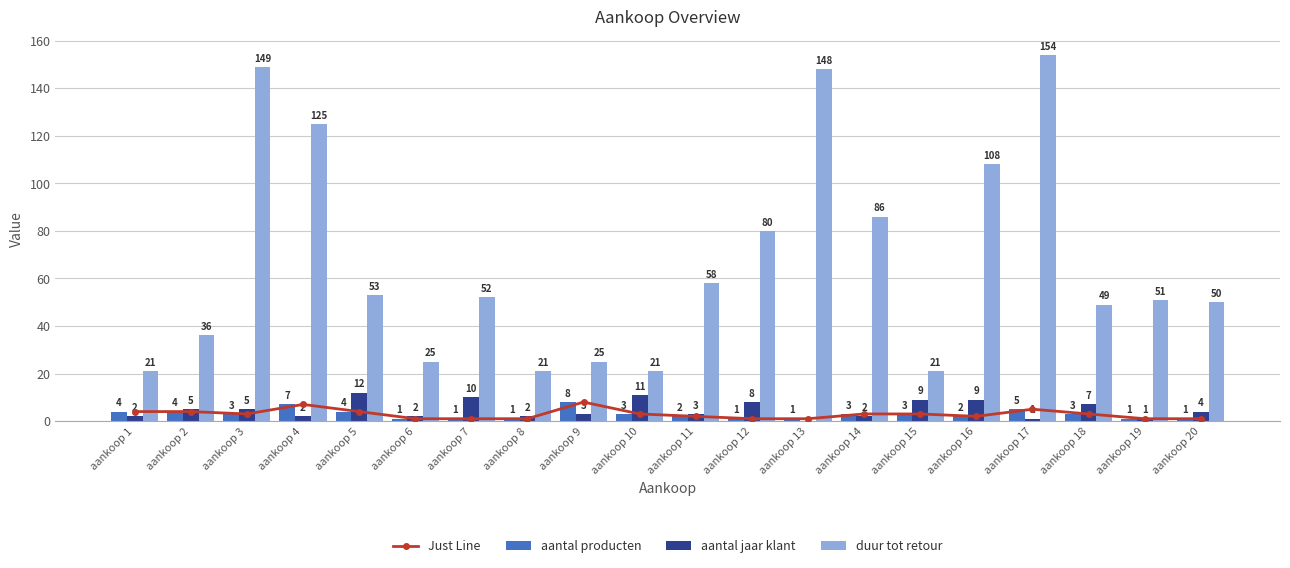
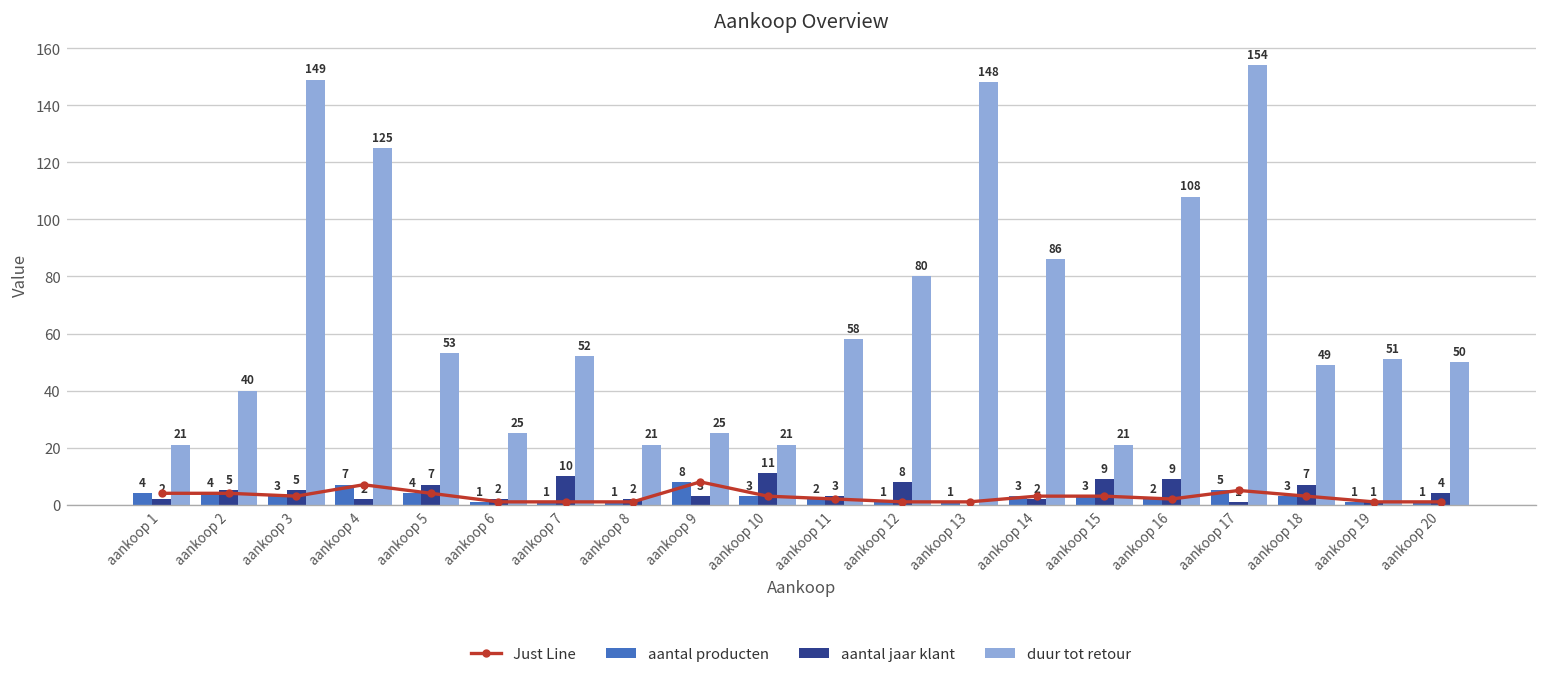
duur tot retour, aankoop 2: 36 -> 40
aantal jaar klant, aankoop 5: 12 -> 7
